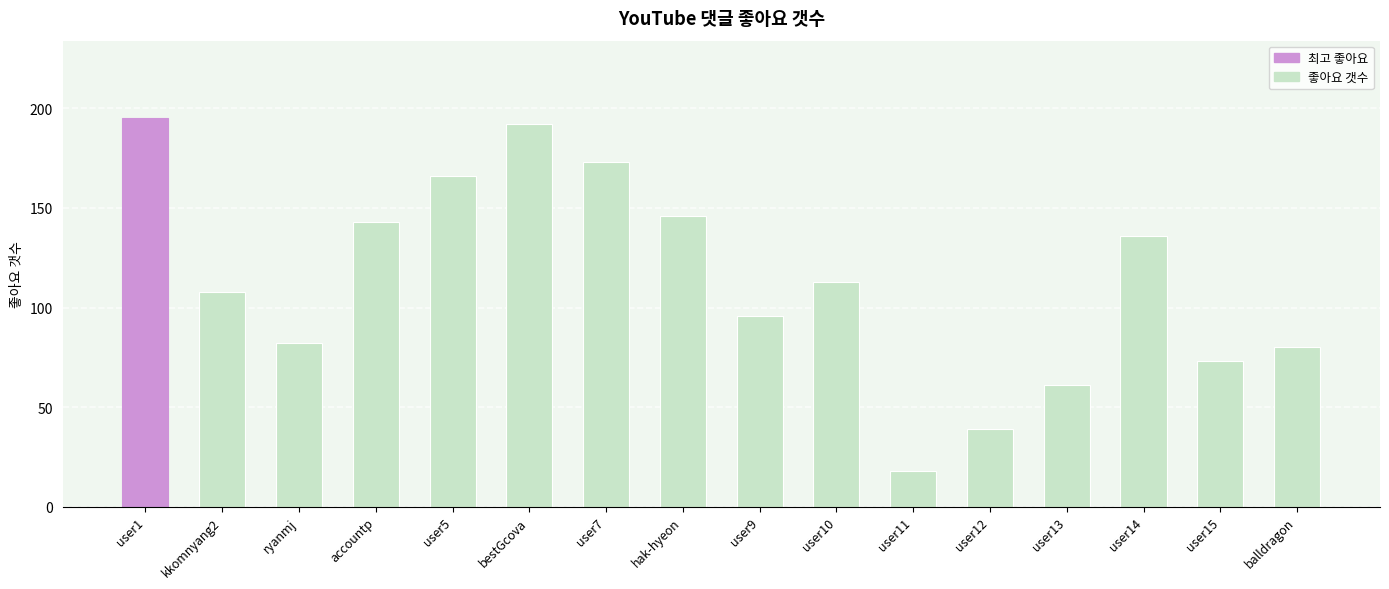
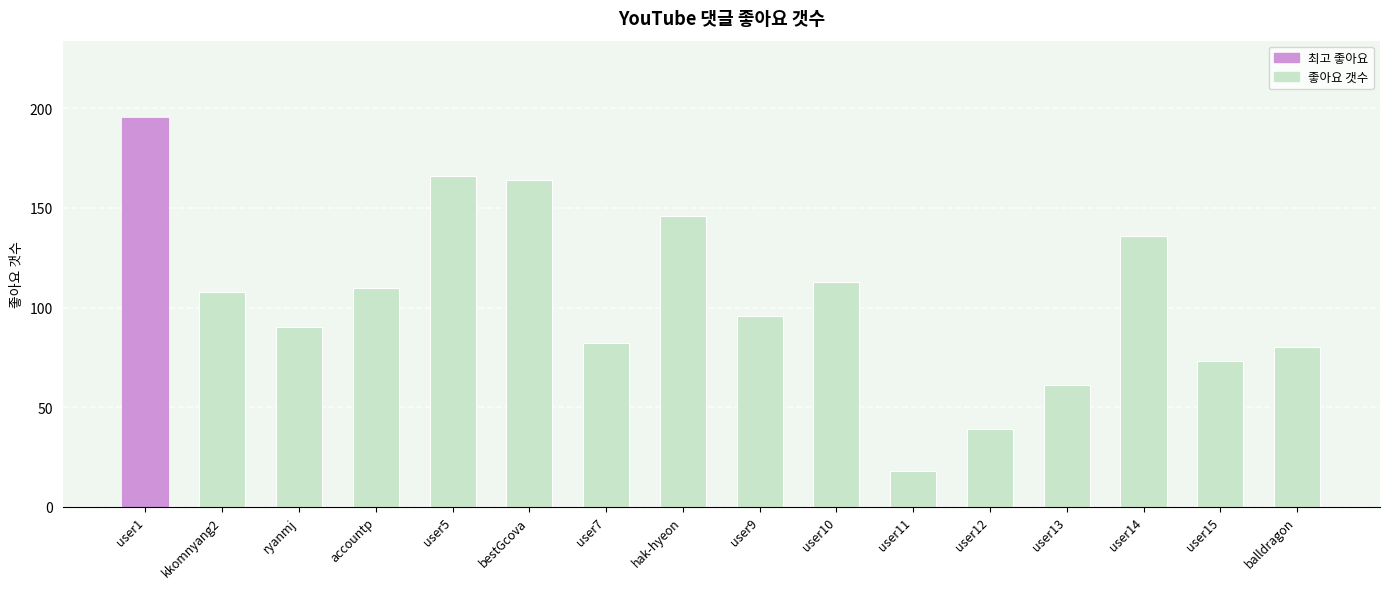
ryanmj: 82 -> 90
accountp: 143 -> 110
bestGcova: 192 -> 164
user7: 173 -> 82
